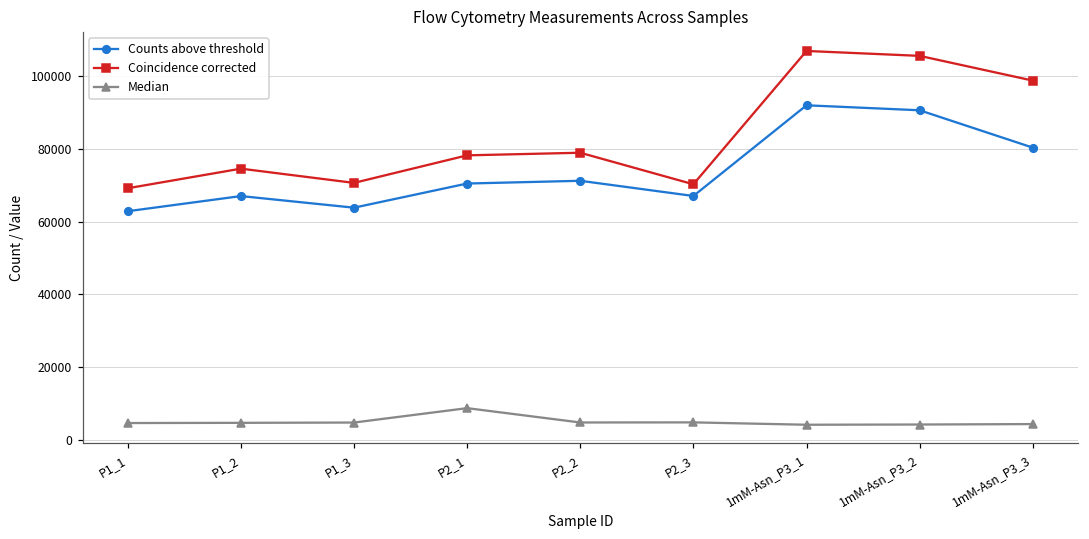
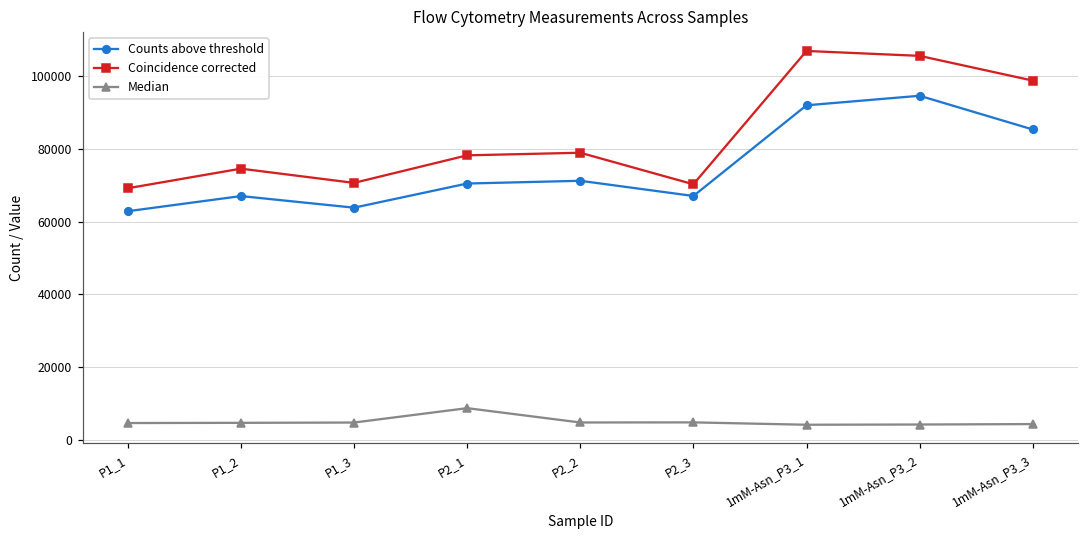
Counts above threshold, 1mM-Asn_P3_2: 91000 -> 95000
Counts above threshold, 1mM-Asn_P3_3: 80000 -> 85000
